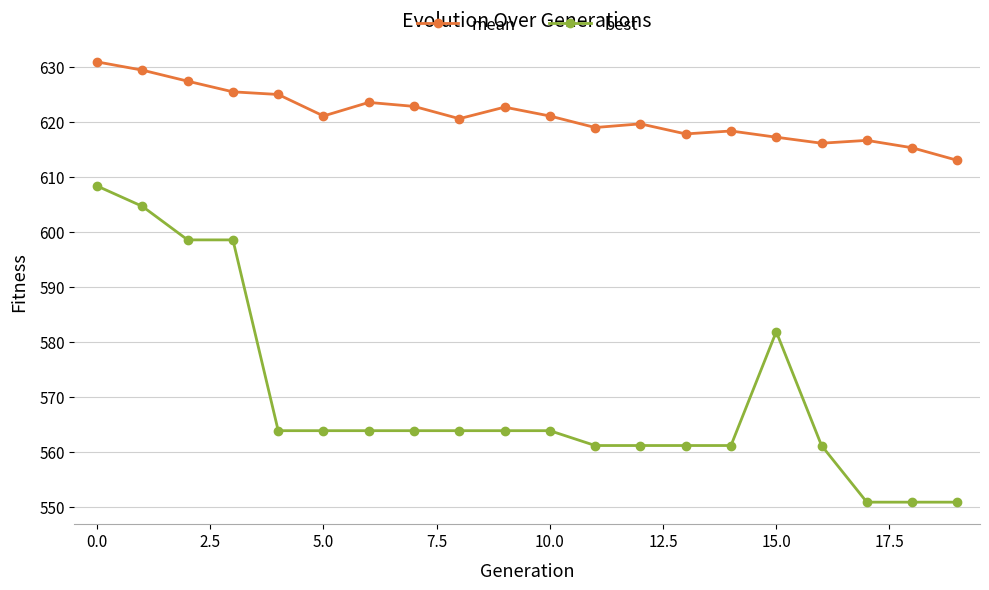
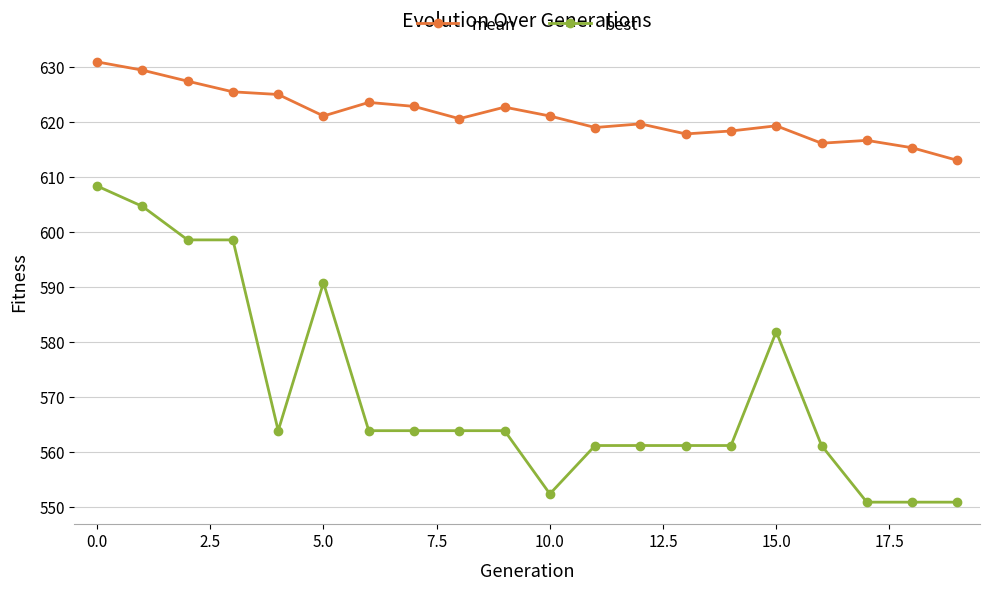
best, 5.0: 564 -> 591
best, 10.0: 564 -> 552
mean, 15.0: 617 -> 619
